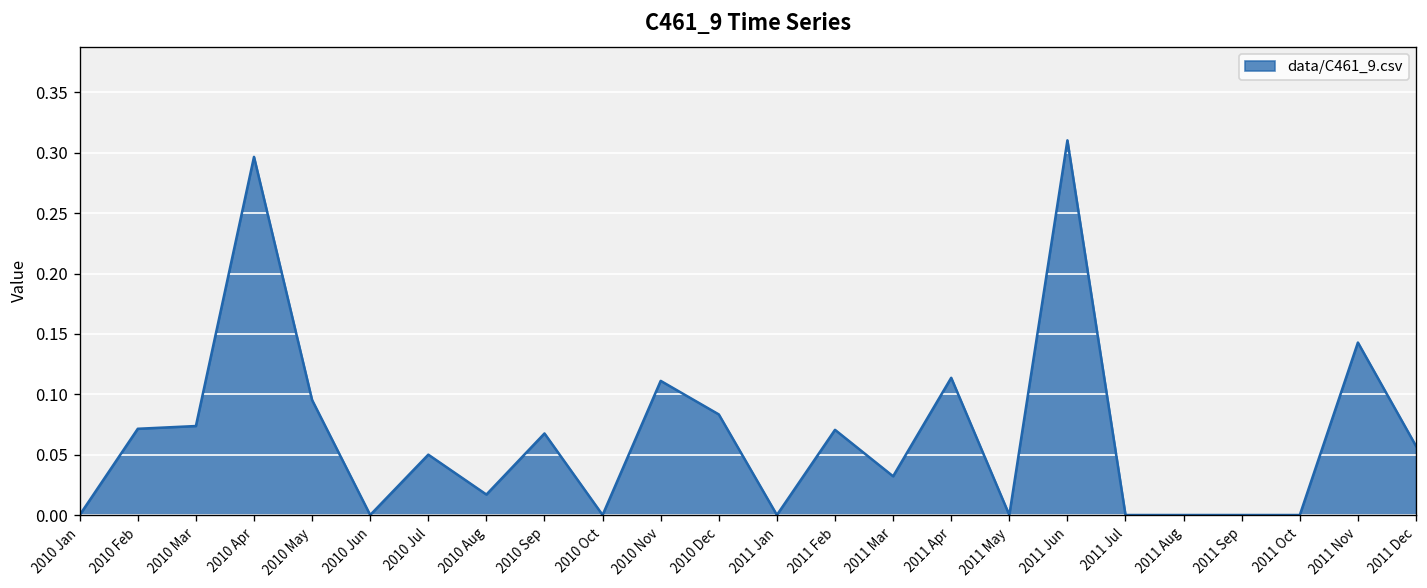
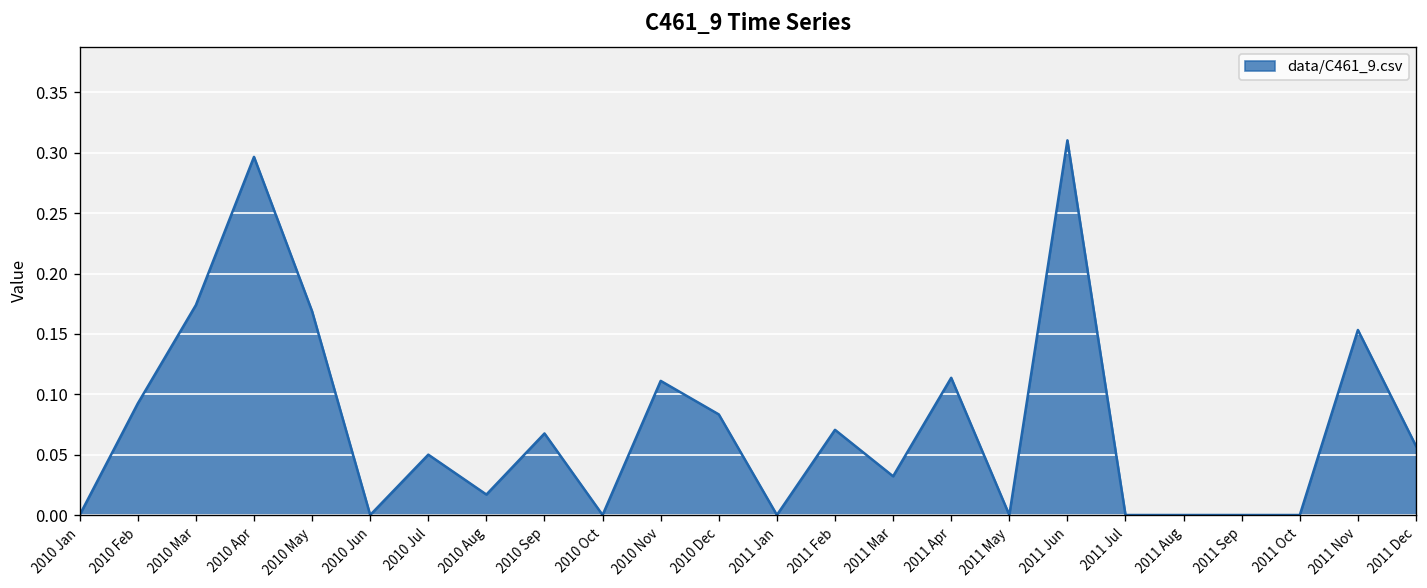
2010 Feb: 0.071 -> 0.092
2010 Mar: 0.074 -> 0.174
2010 May: 0.095 -> 0.169
2011 Nov: 0.143 -> 0.153
